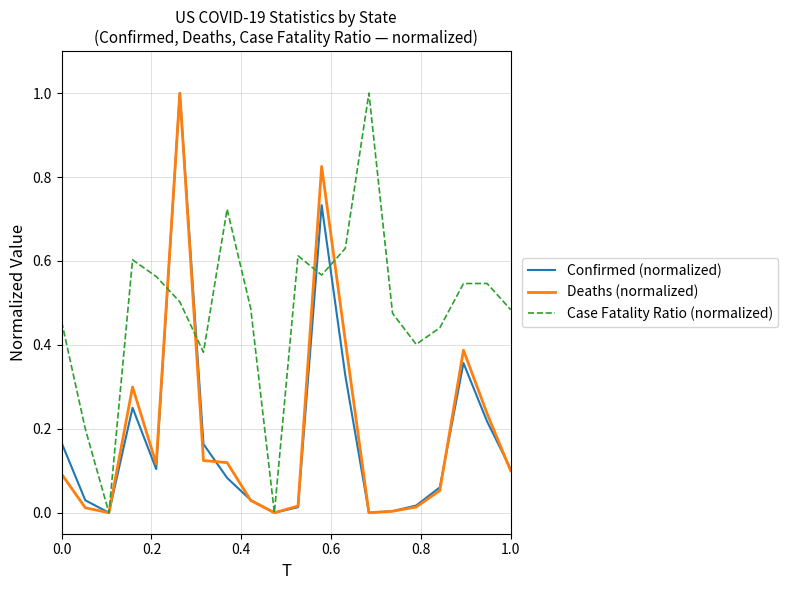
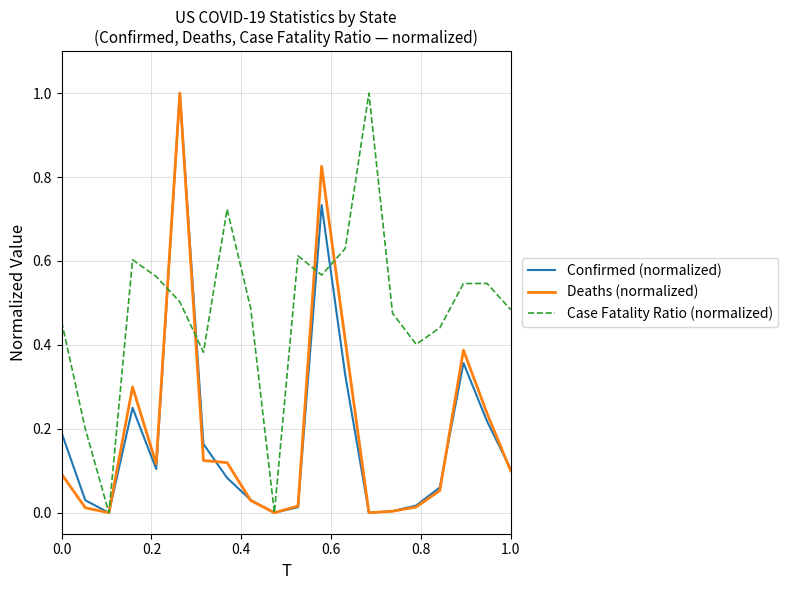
Confirmed (normalized), 0.0: 0.17 -> 0.19
